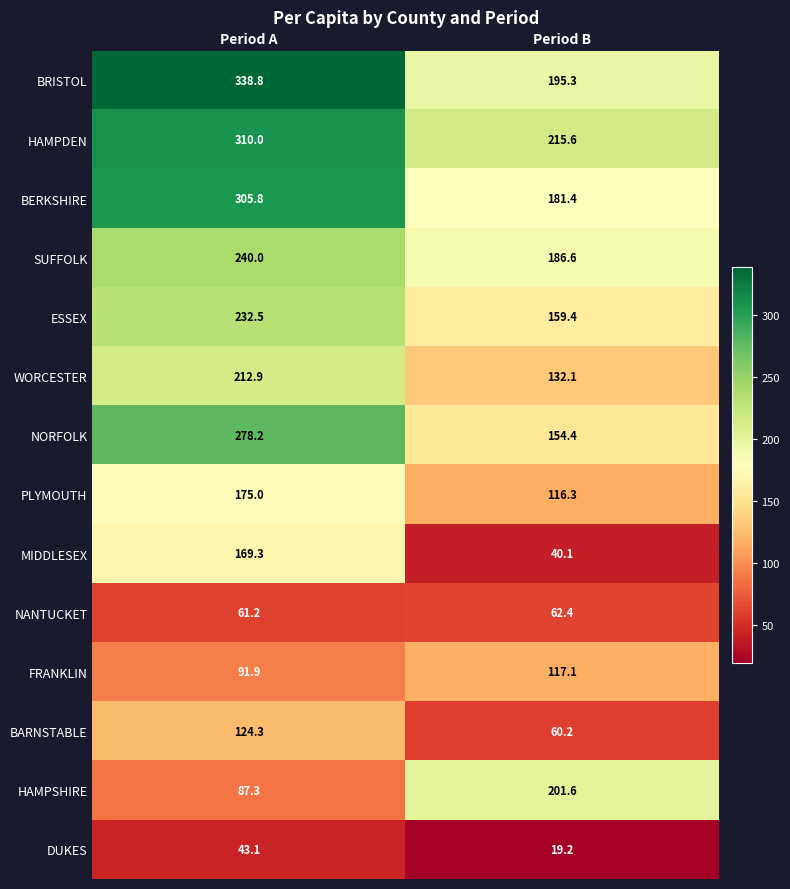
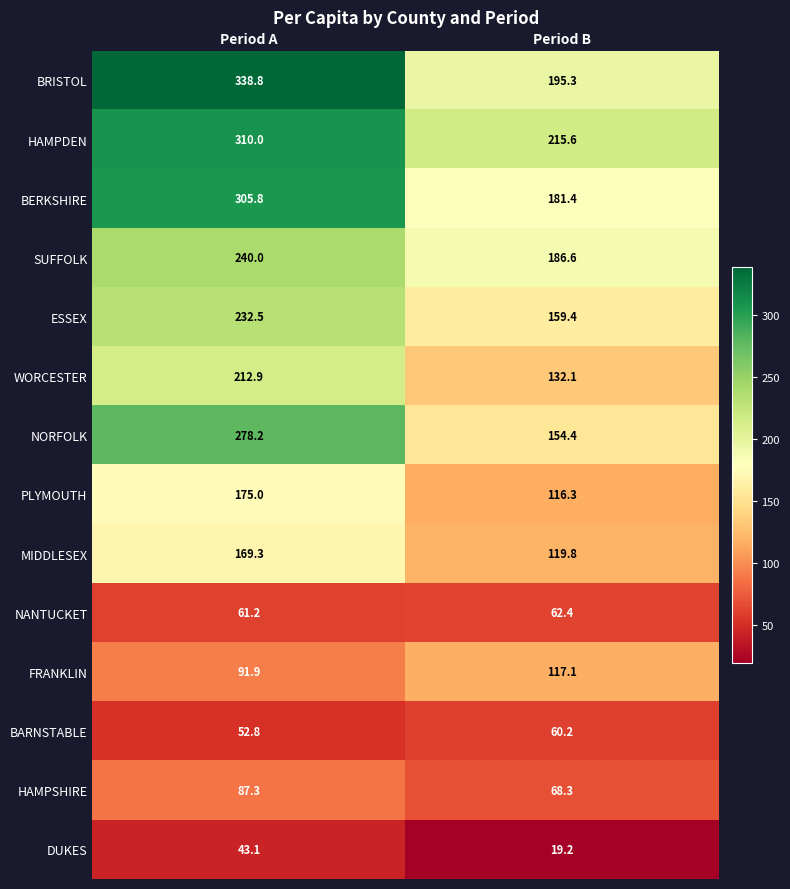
MIDDLESEX, Period B: 40.1 -> 119.8
BARNSTABLE, Period A: 124.3 -> 52.8
HAMPSHIRE, Period B: 201.6 -> 68.3
